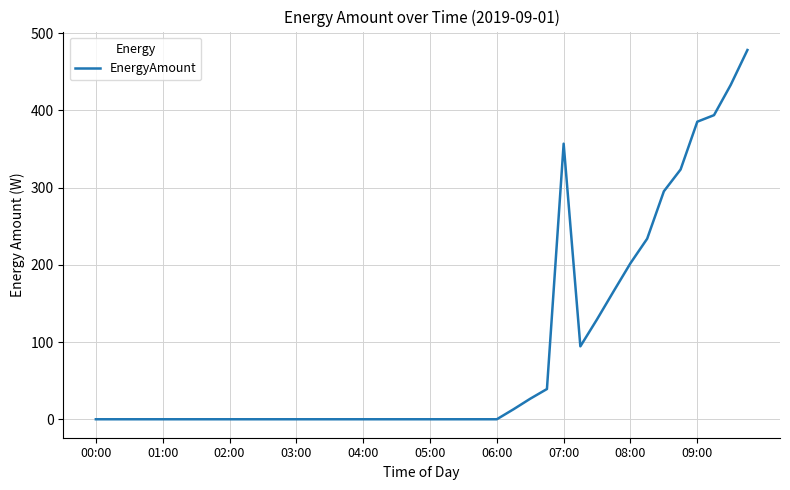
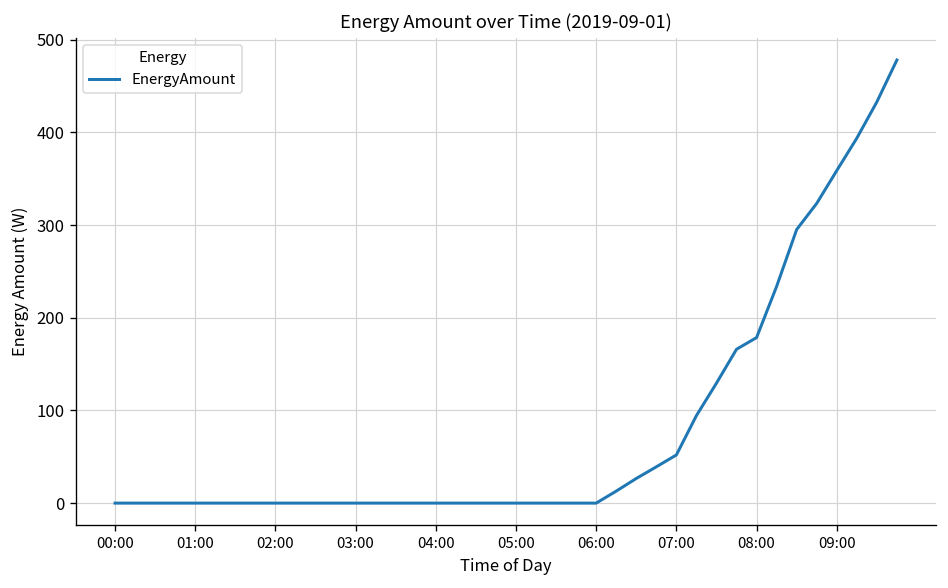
07:00: 360 -> 50
08:00: 200 -> 180
09:00: 390 -> 360
